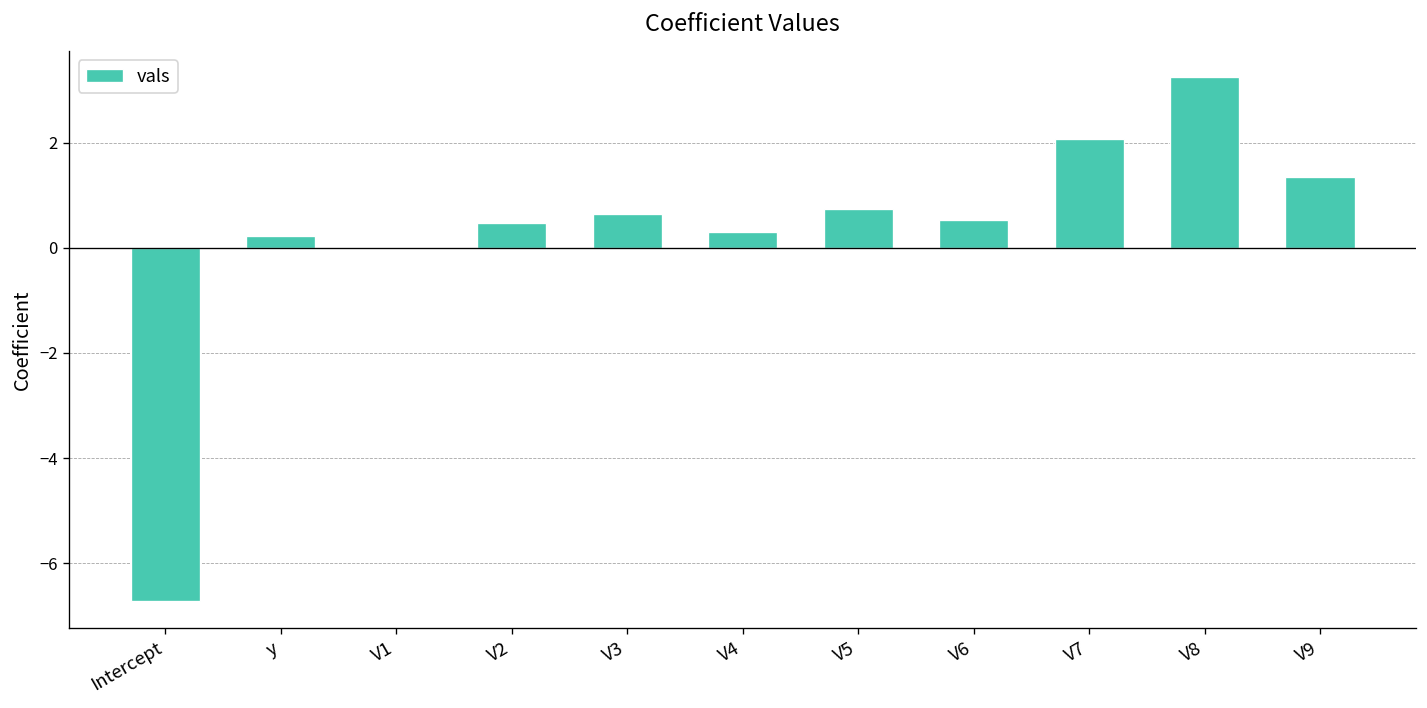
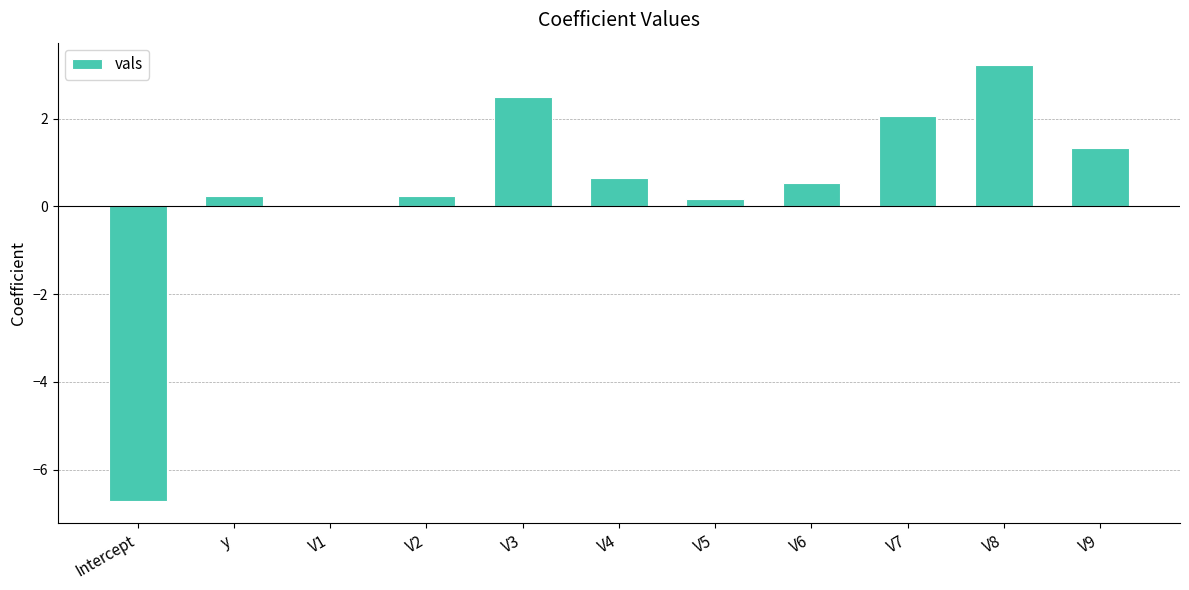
V2: 0.5 -> 0.2
V3: 0.6 -> 2.5
V4: 0.3 -> 0.6
V5: 0.7 -> 0.2
